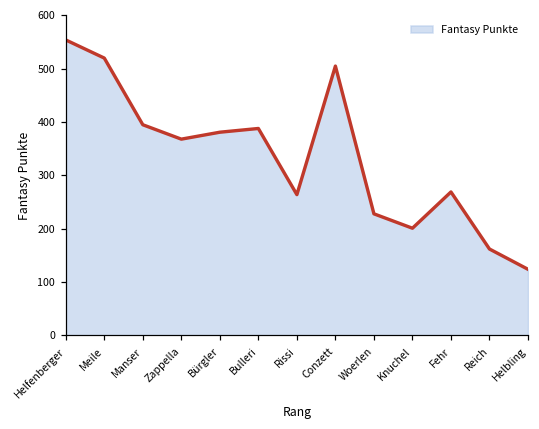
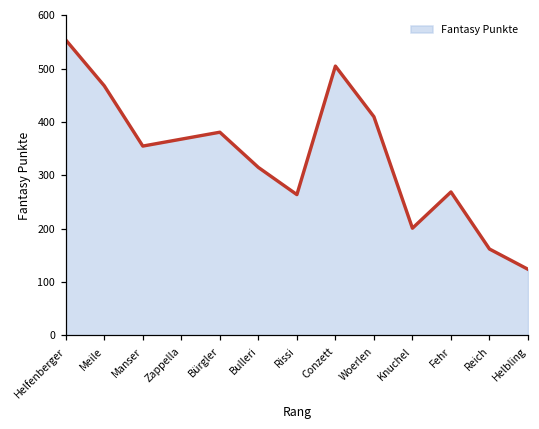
Meile: 520 -> 470
Manser: 400 -> 360
Bulleri: 390 -> 320
Woerlen: 230 -> 410
